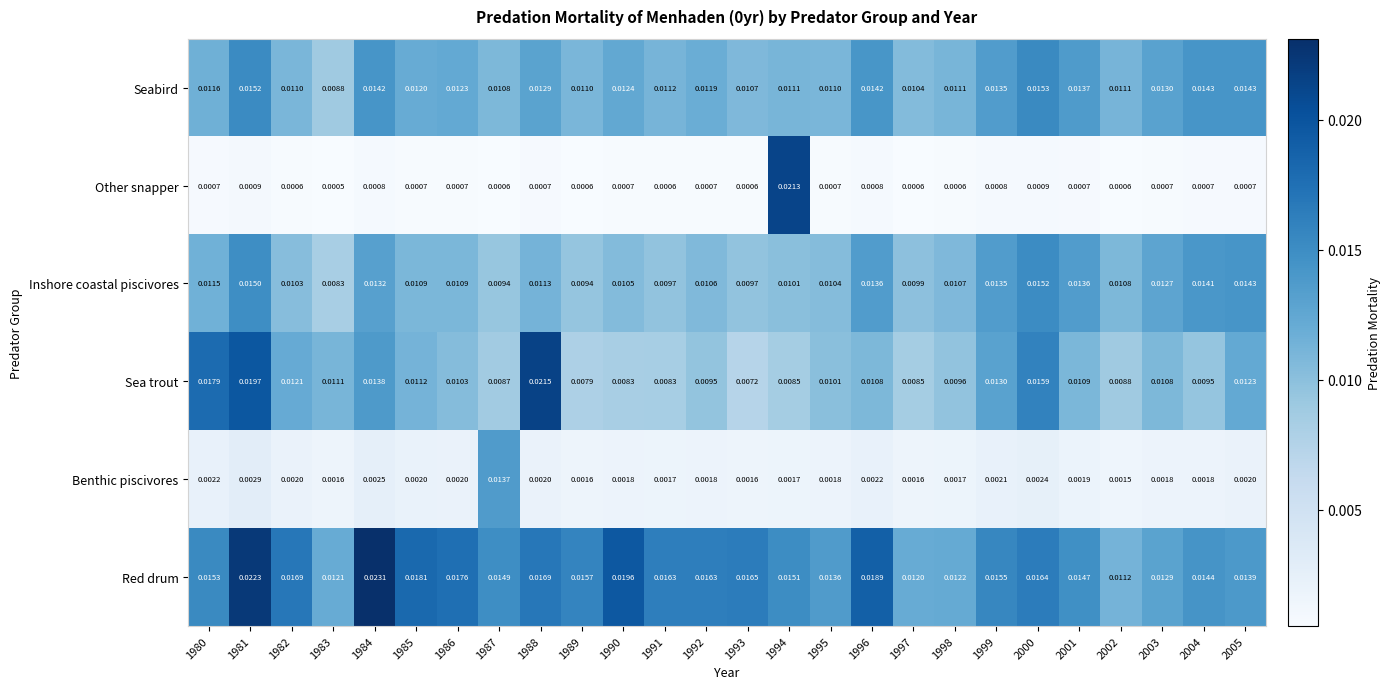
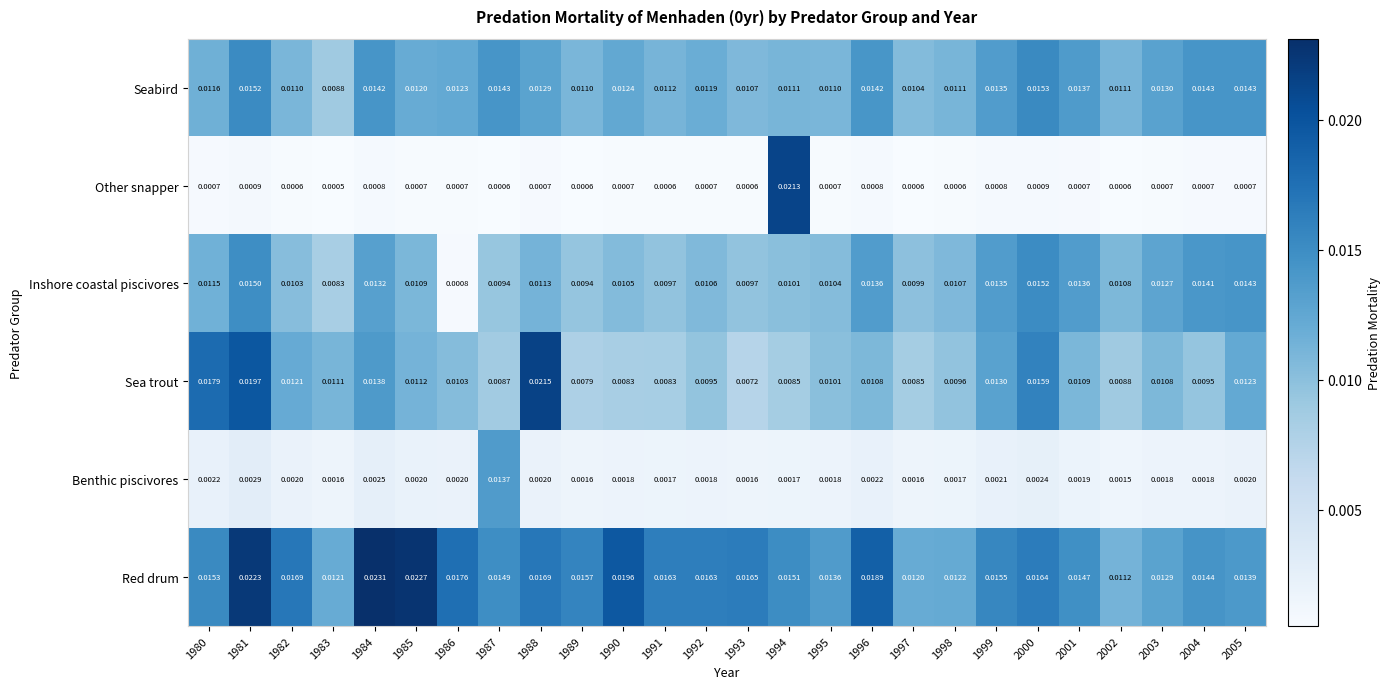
Seabird, 1987: 0.0108 -> 0.0143
Inshore coastal piscivores, 1986: 0.0109 -> 0.0008
Red drum, 1985: 0.0181 -> 0.0227
